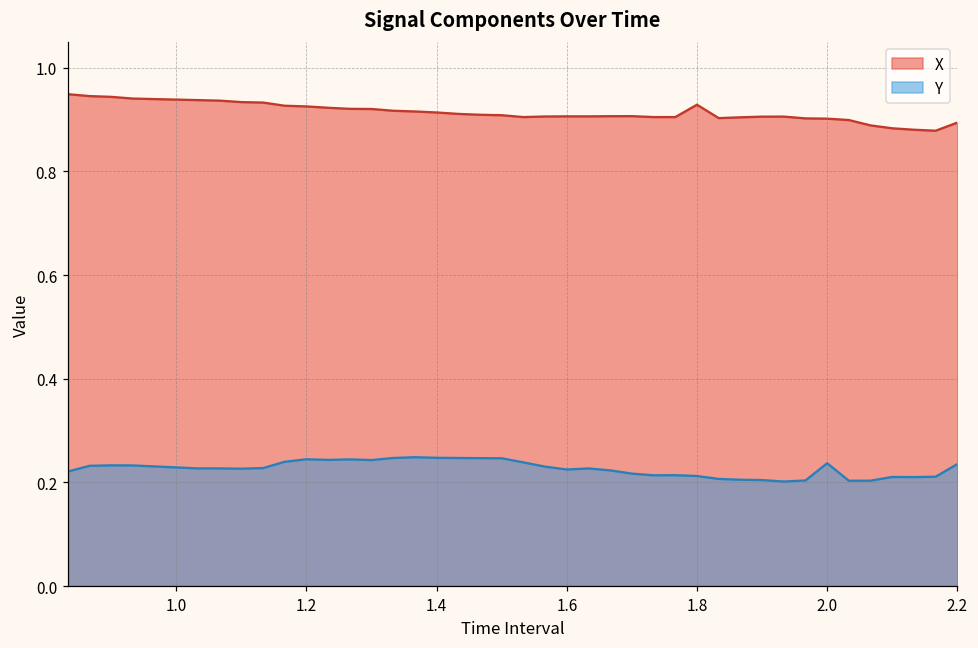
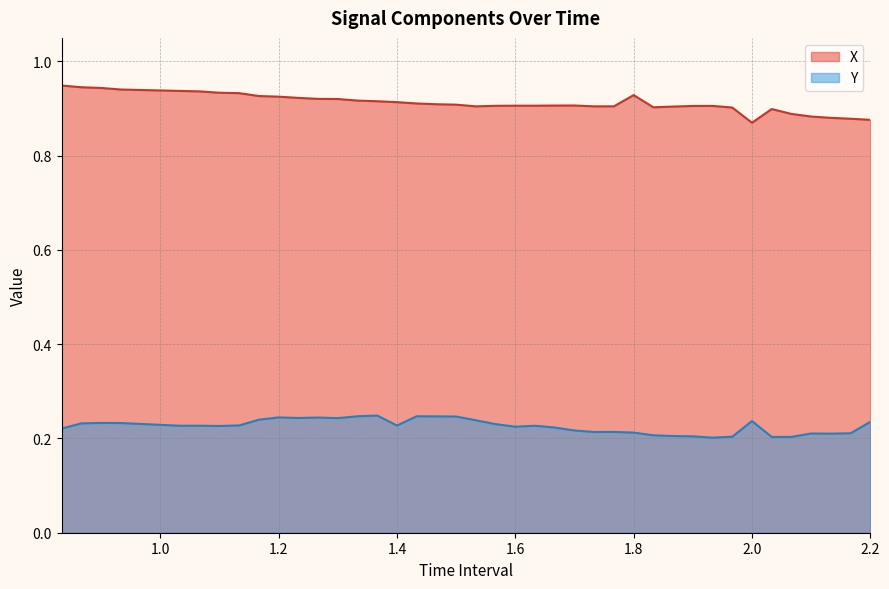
Y, 1.4: 0.25 -> 0.23
X, 2.0: 0.90 -> 0.87
X, 2.2: 0.89 -> 0.88
